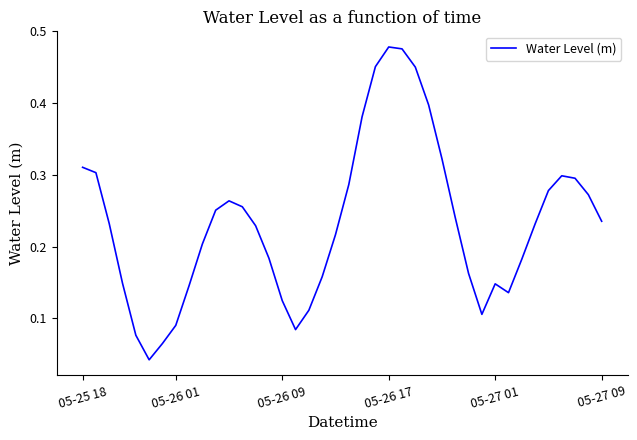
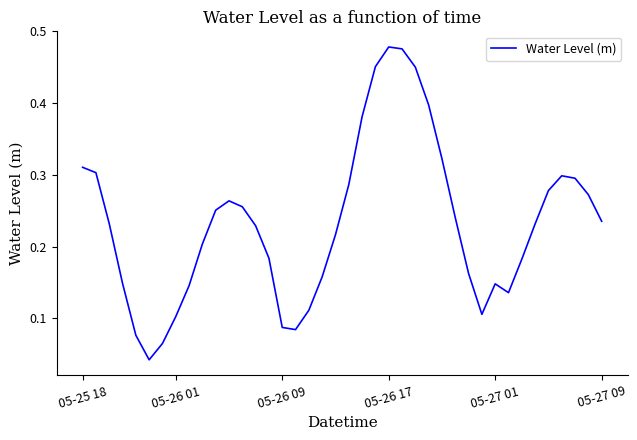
05-26 01: 0.09 -> 0.10
05-26 09: 0.12 -> 0.09
